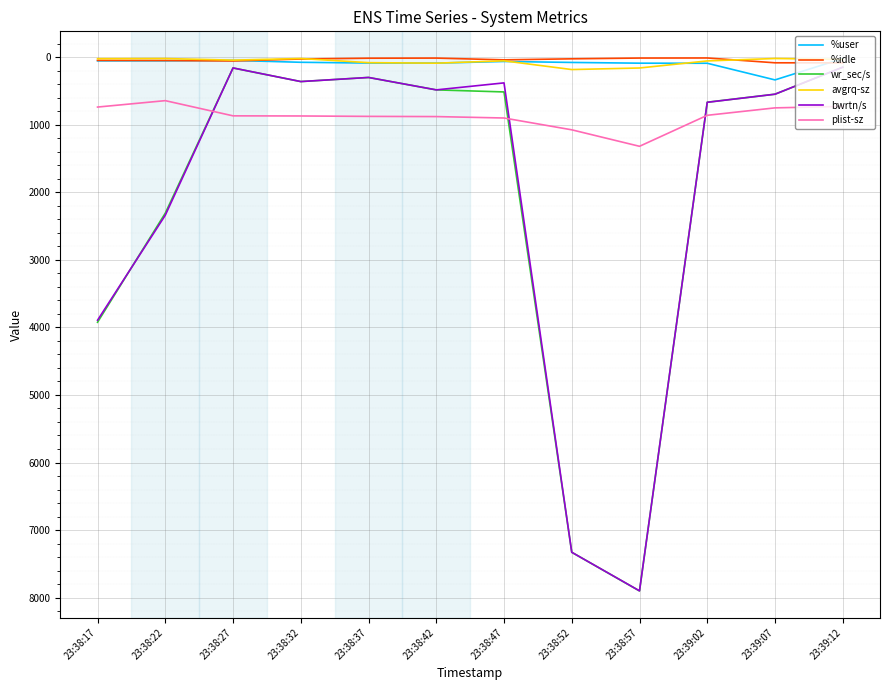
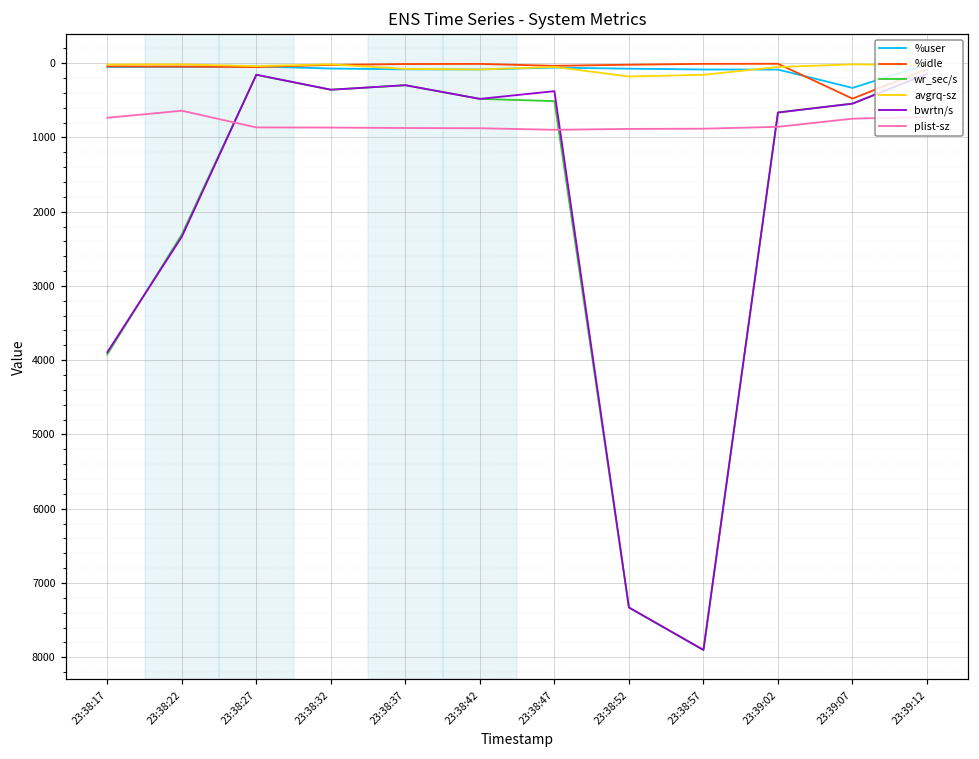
plist-sz, 23:38:52: 1100 -> 900
plist-sz, 23:38:57: 1300 -> 900
%idle, 23:39:07: 100 -> 500
